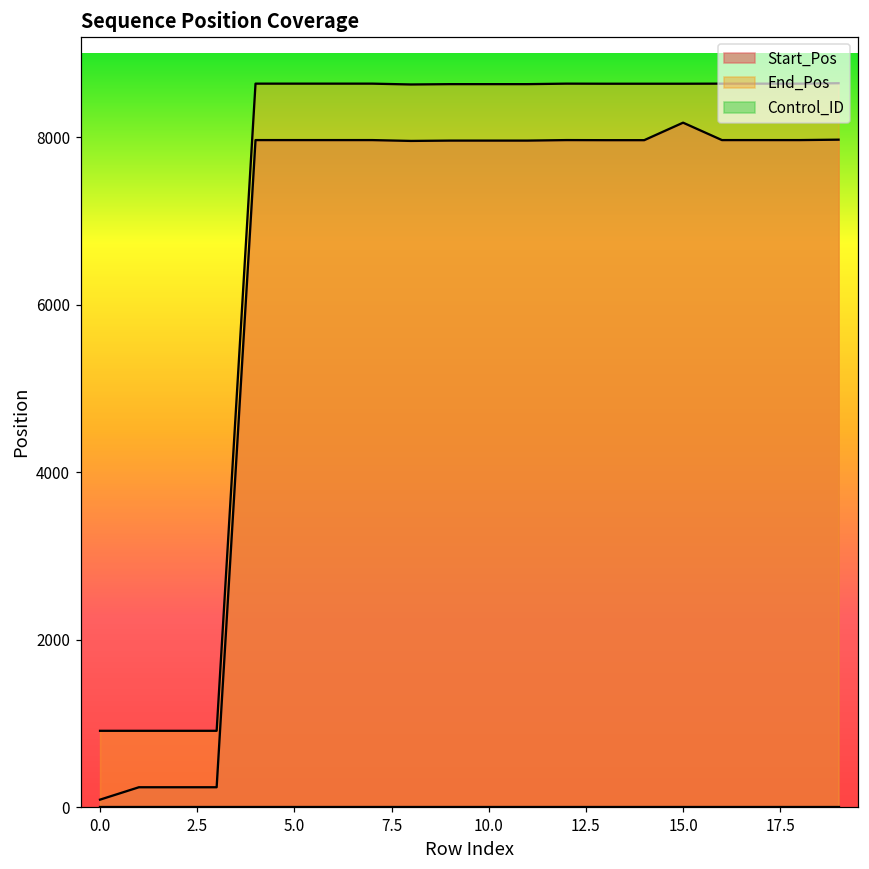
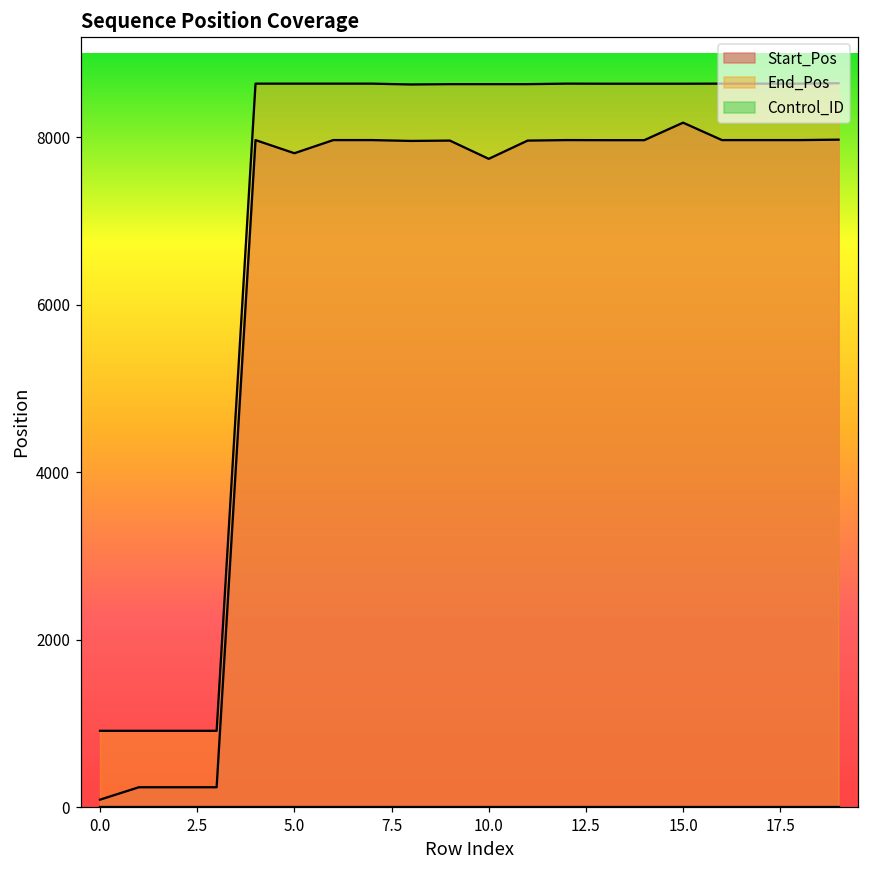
Start_Pos, 5.0: 8000 -> 7800
Start_Pos, 10.0: 8000 -> 7700
